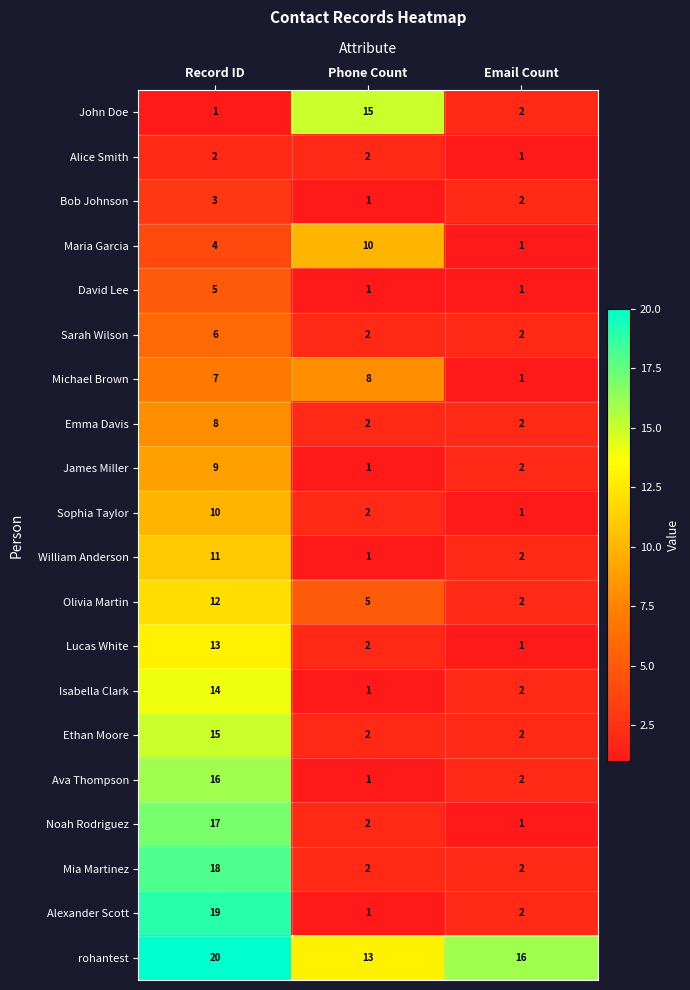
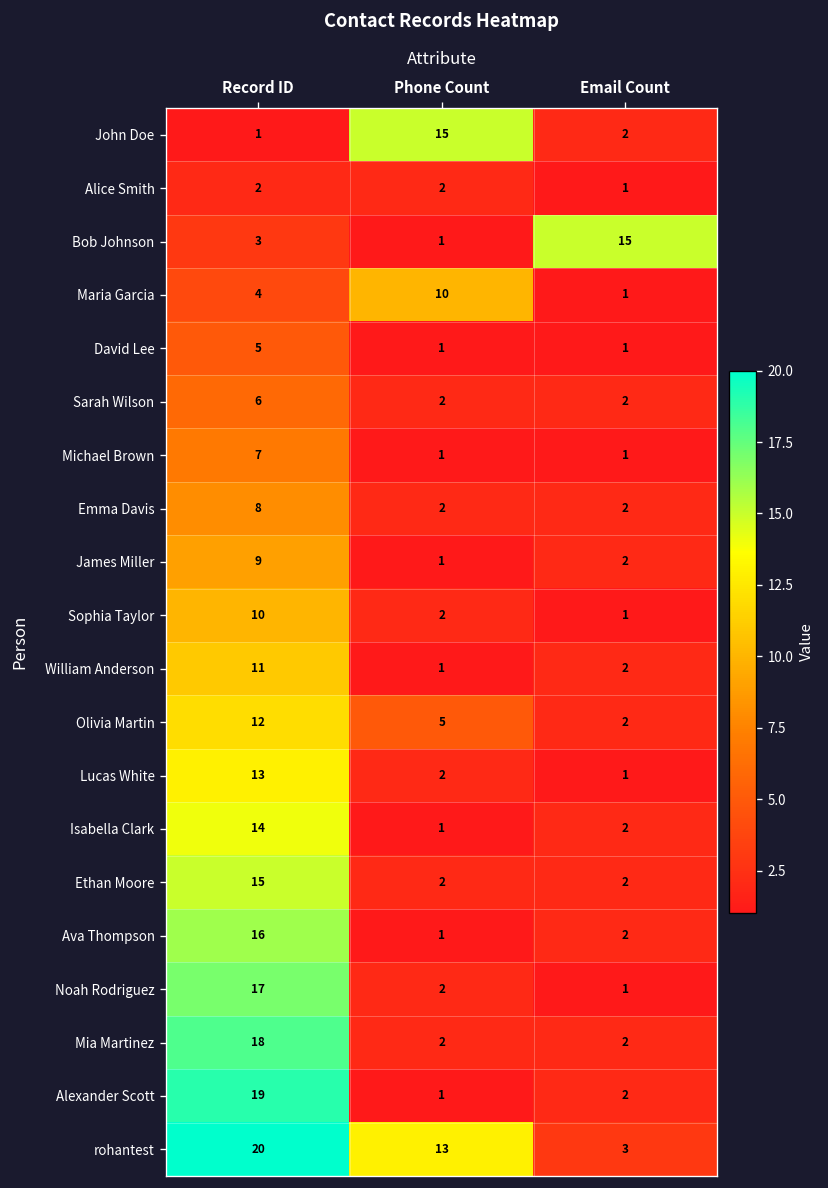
Bob Johnson, Email Count: 2 -> 15
Michael Brown, Phone Count: 8 -> 1
rohantest, Email Count: 16 -> 3
